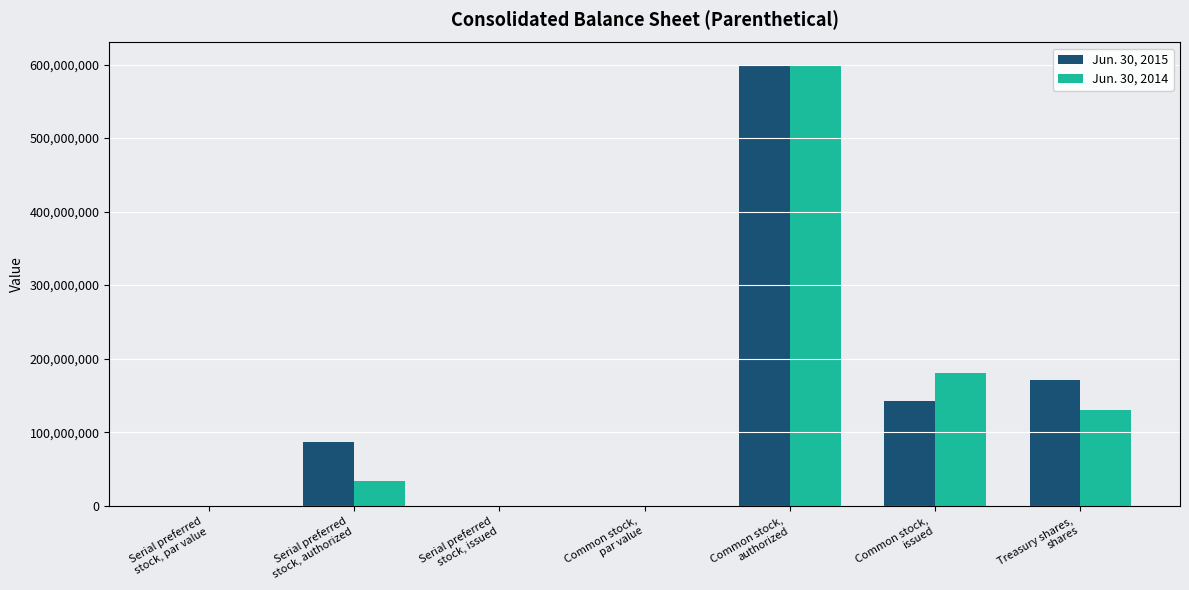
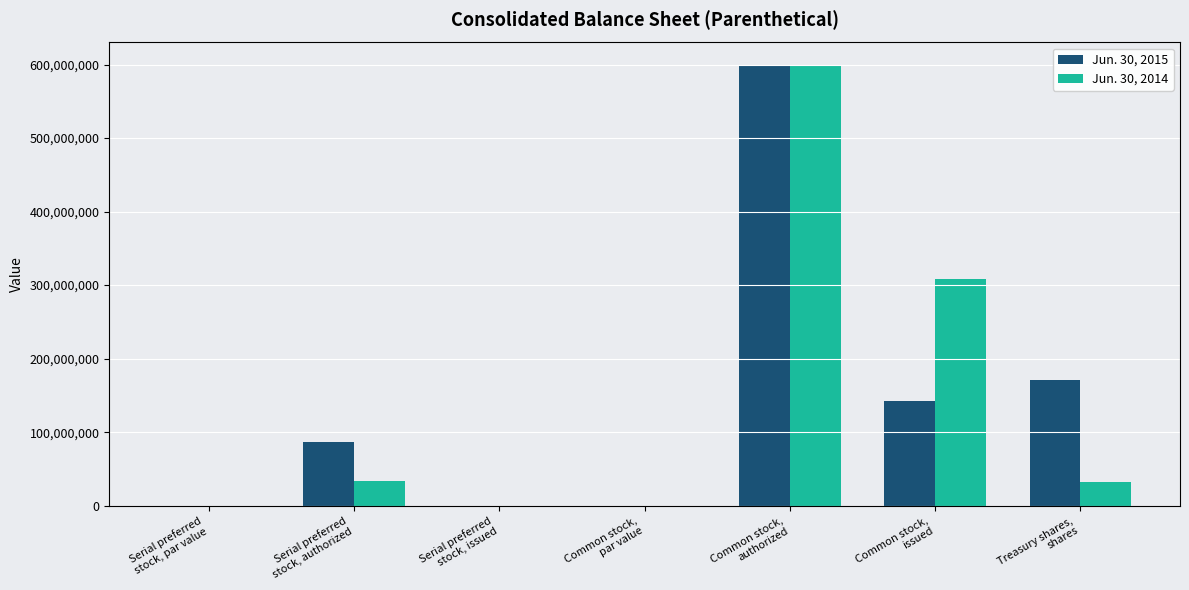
Jun. 30, 2014, Common stock, issued: 180,000,000 -> 310,000,000
Jun. 30, 2014, Treasury shares, shares: 130,000,000 -> 30,000,000
